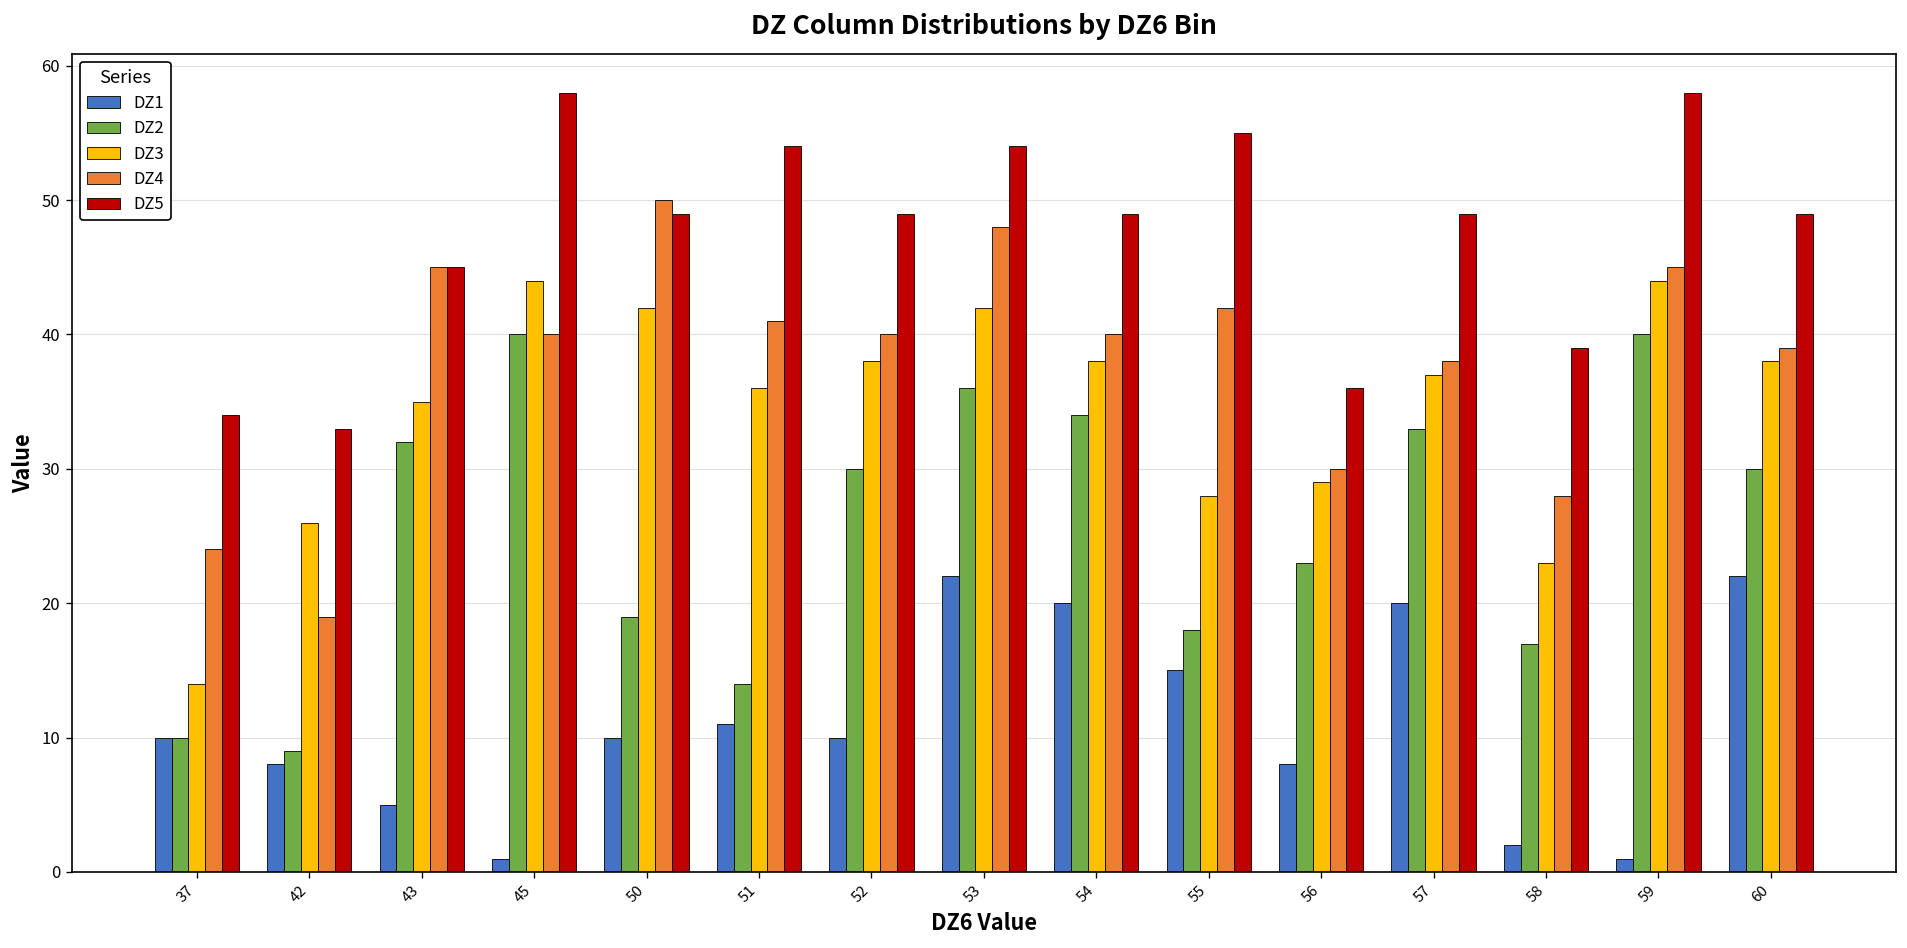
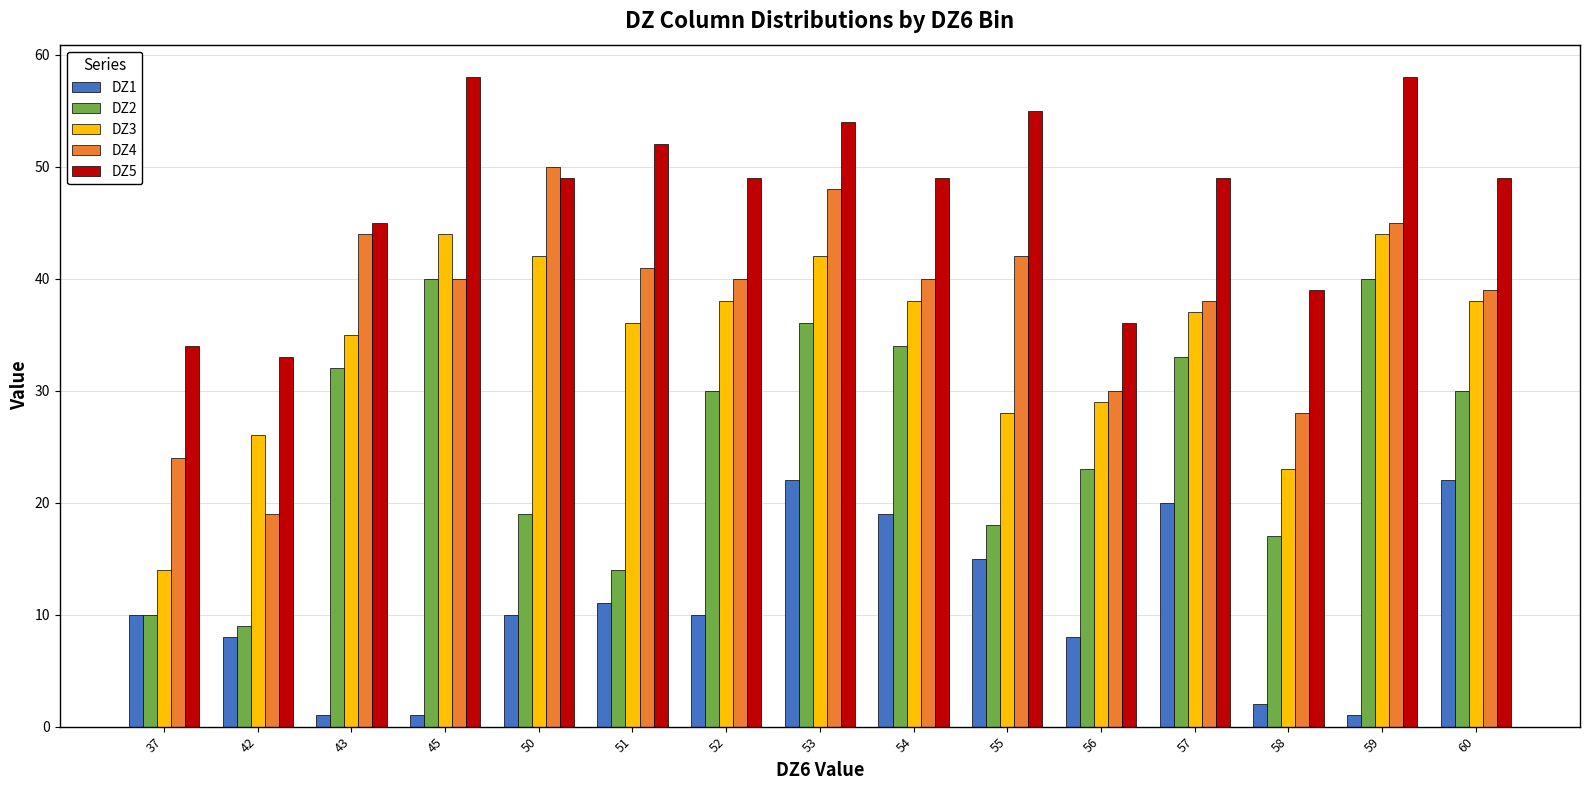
DZ1, 43: 5 -> 1
DZ4, 43: 45 -> 44
DZ5, 51: 54 -> 52
DZ1, 54: 20 -> 19
